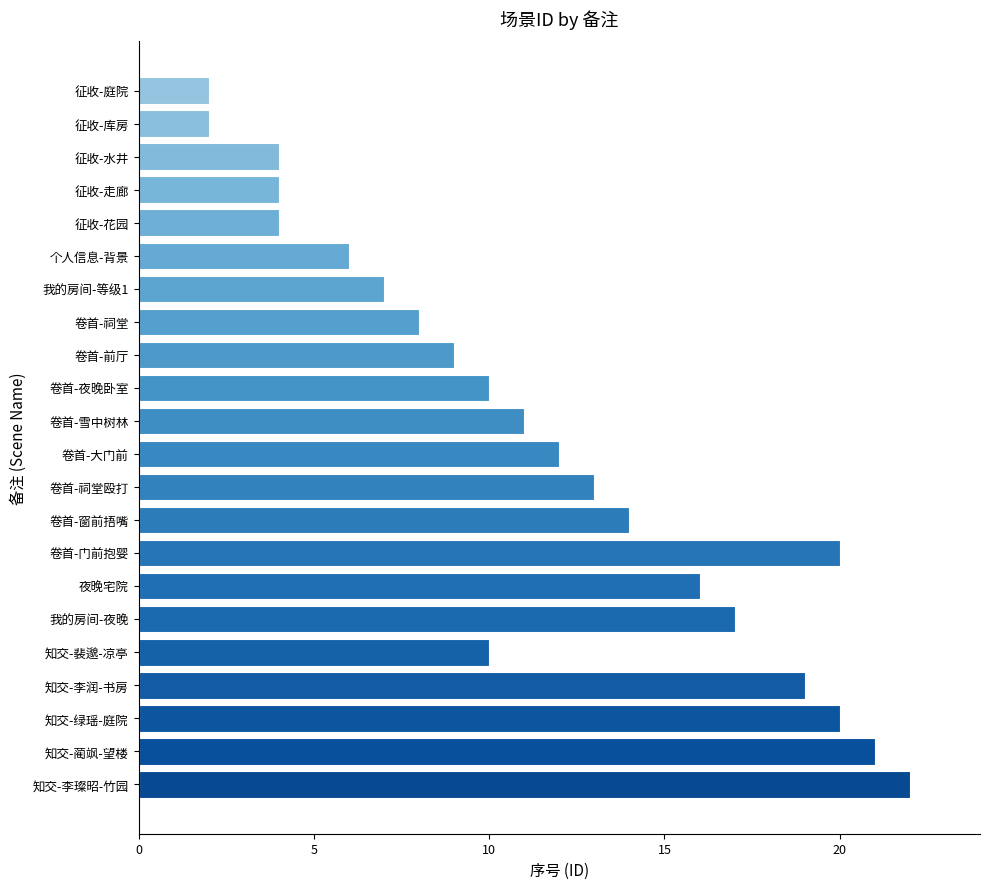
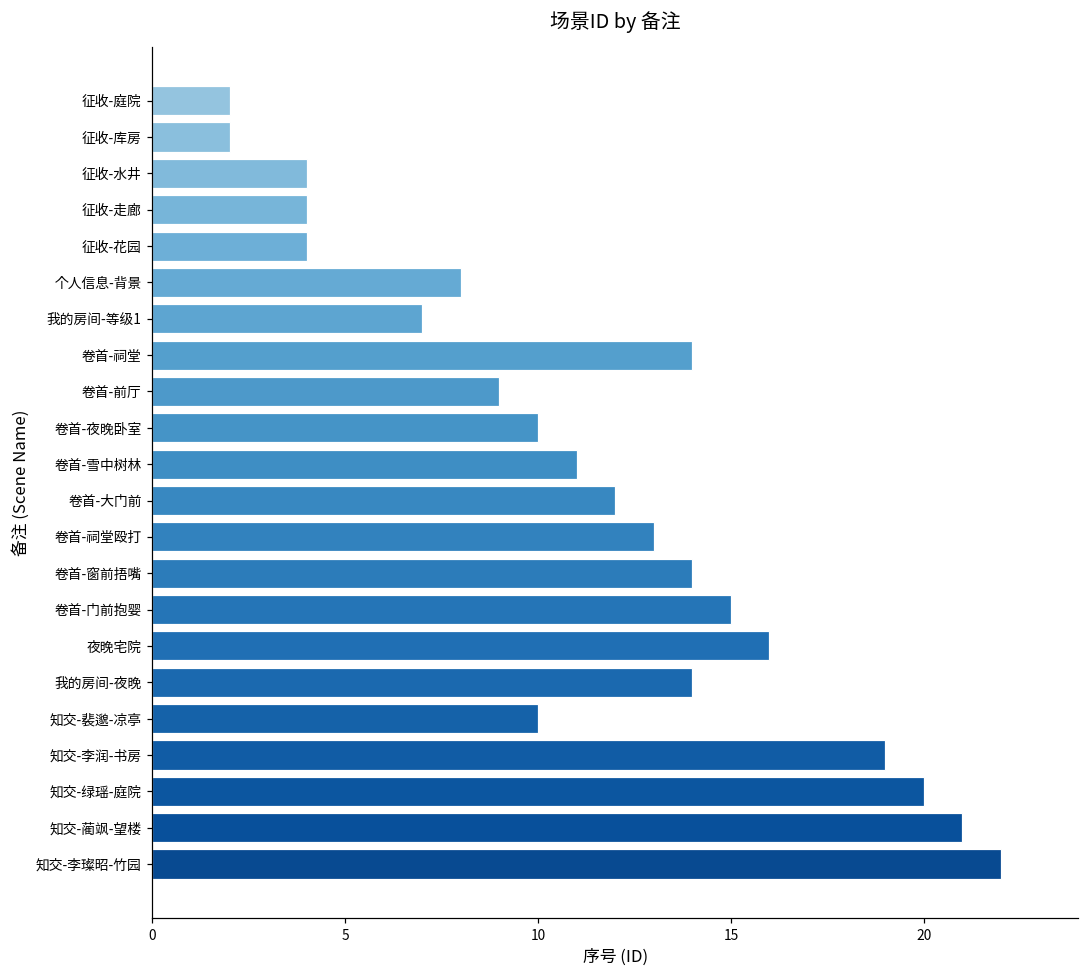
个人信息-背景: 6 -> 8
卷首-祠堂: 8 -> 14
卷首-门前抱婴: 20 -> 15
我的房间-夜晚: 17 -> 14
